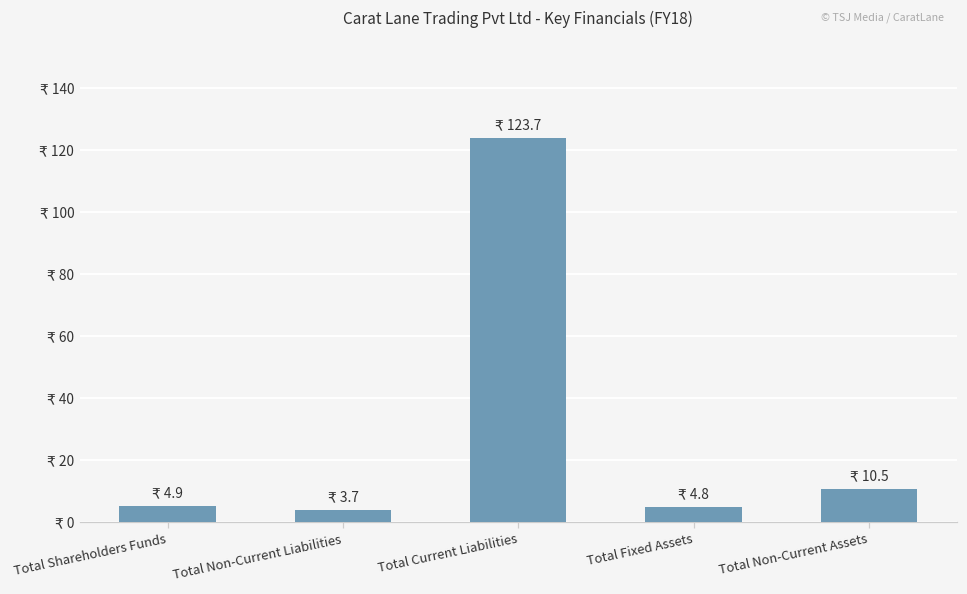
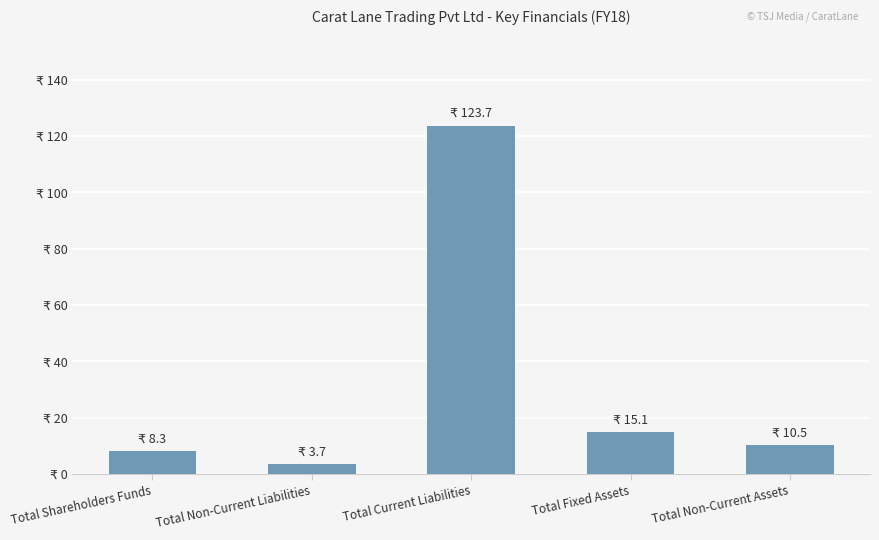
Total Shareholders Funds: 4.9 -> 8.3
Total Fixed Assets: 4.8 -> 15.1
